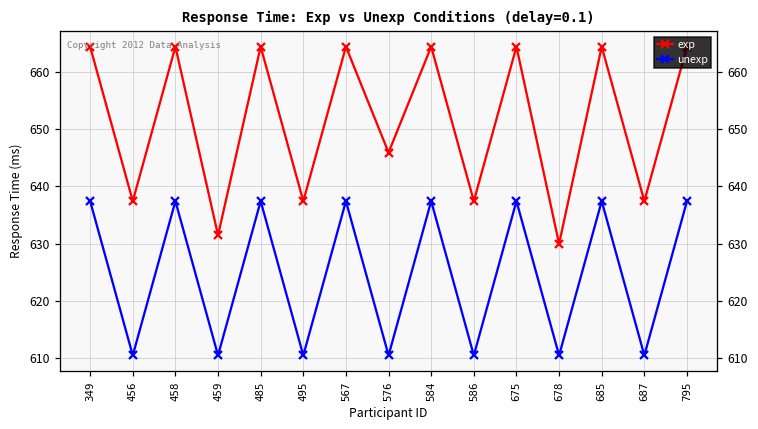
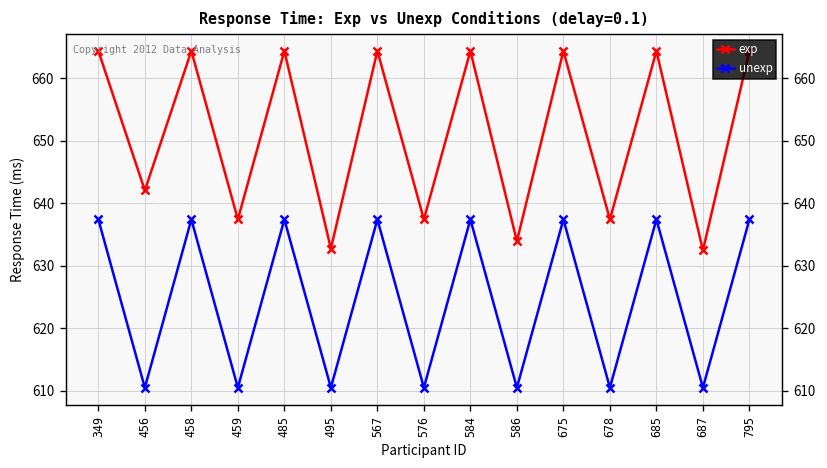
exp, 456: 637 -> 642
exp, 459: 631 -> 637
exp, 495: 637 -> 633
exp, 576: 646 -> 637
exp, 586: 637 -> 634
exp, 678: 630 -> 637
exp, 687: 637 -> 632
